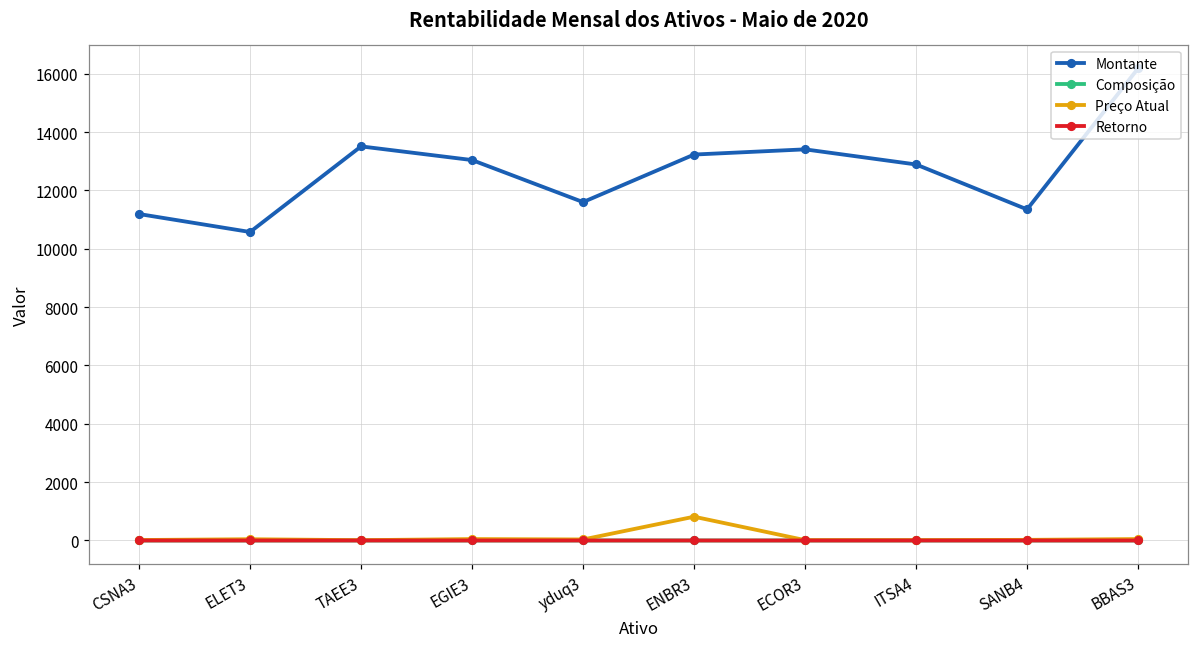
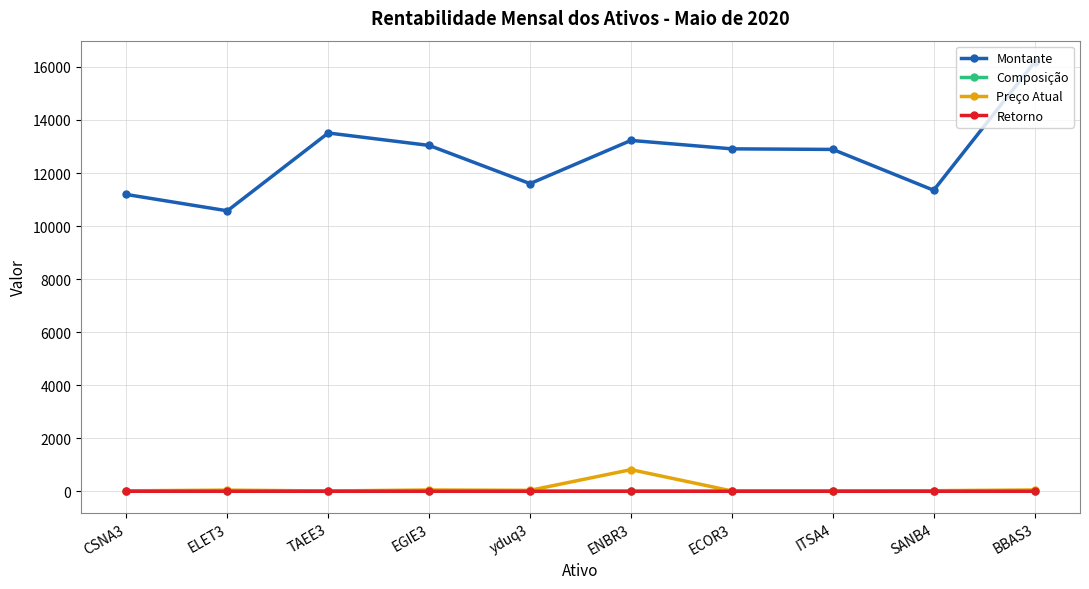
Montante, ECOR3: 13400 -> 12900
